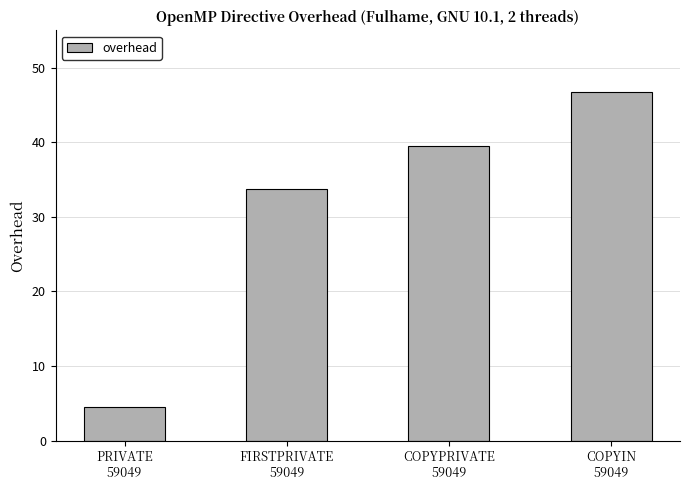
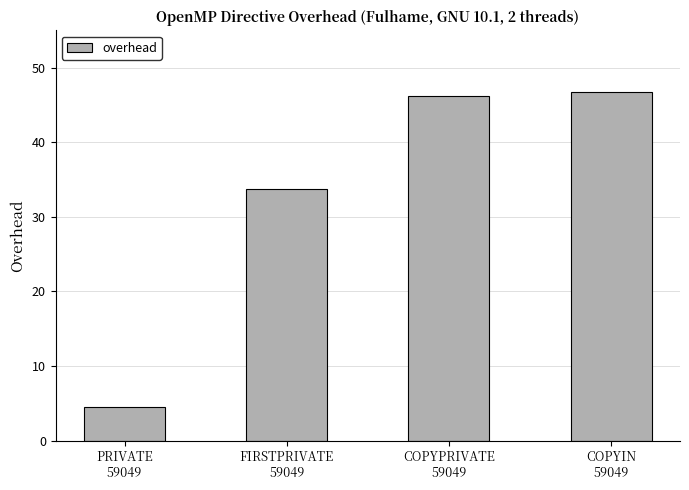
COPYPRIVATE 59049: 39 -> 46
